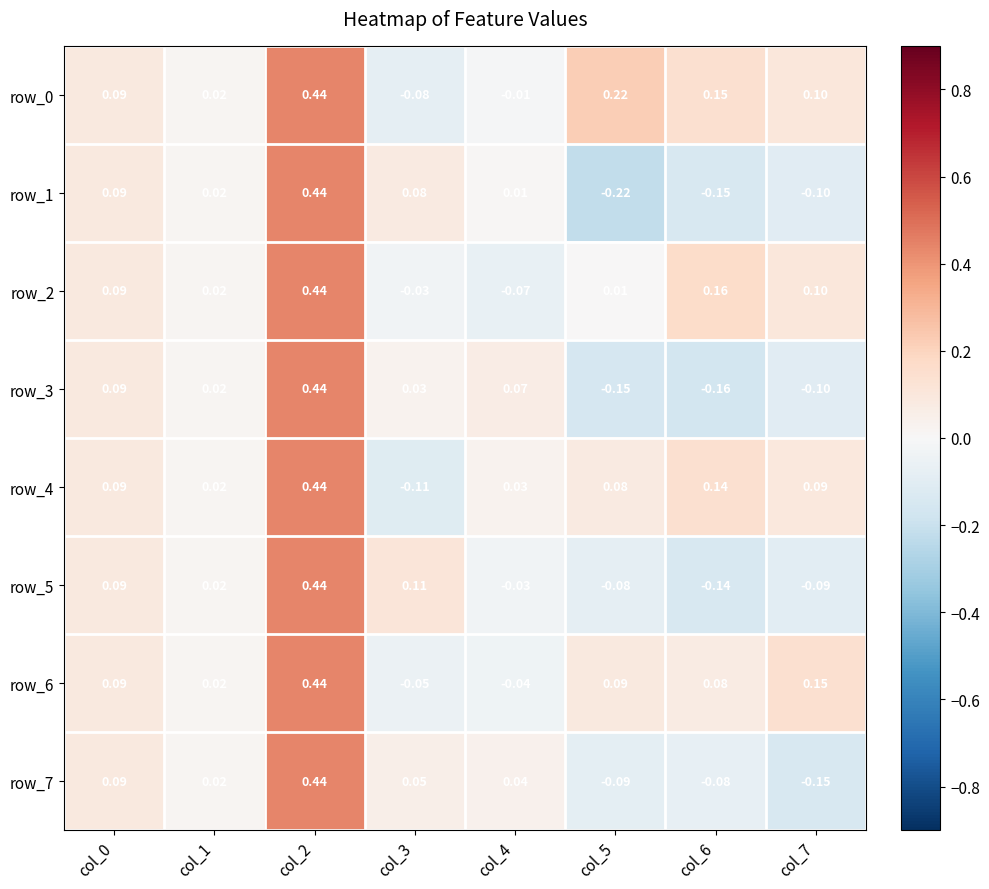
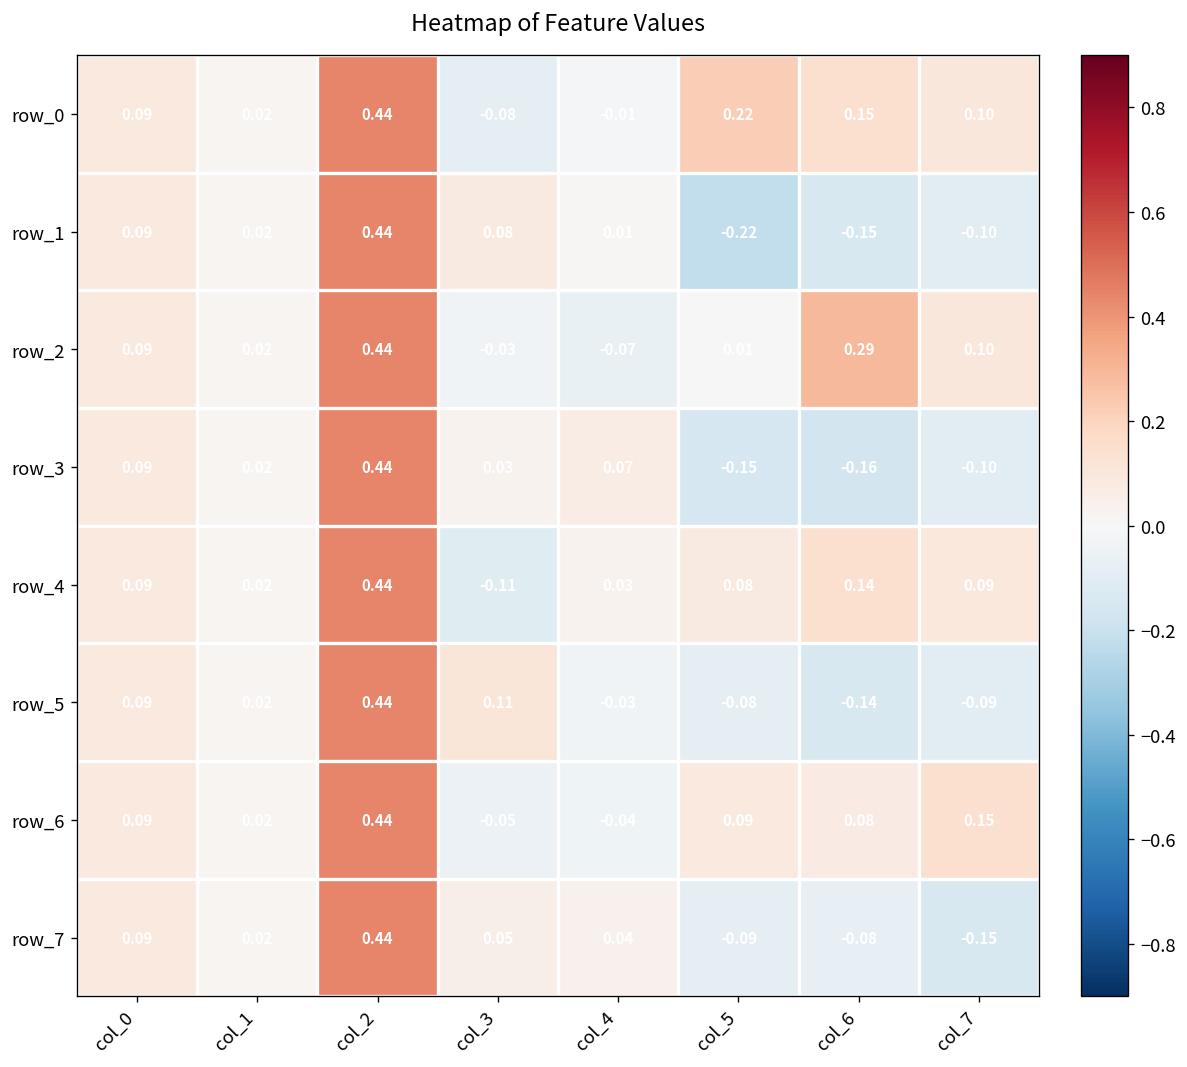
row_2, col_6: 0.16 -> 0.29
